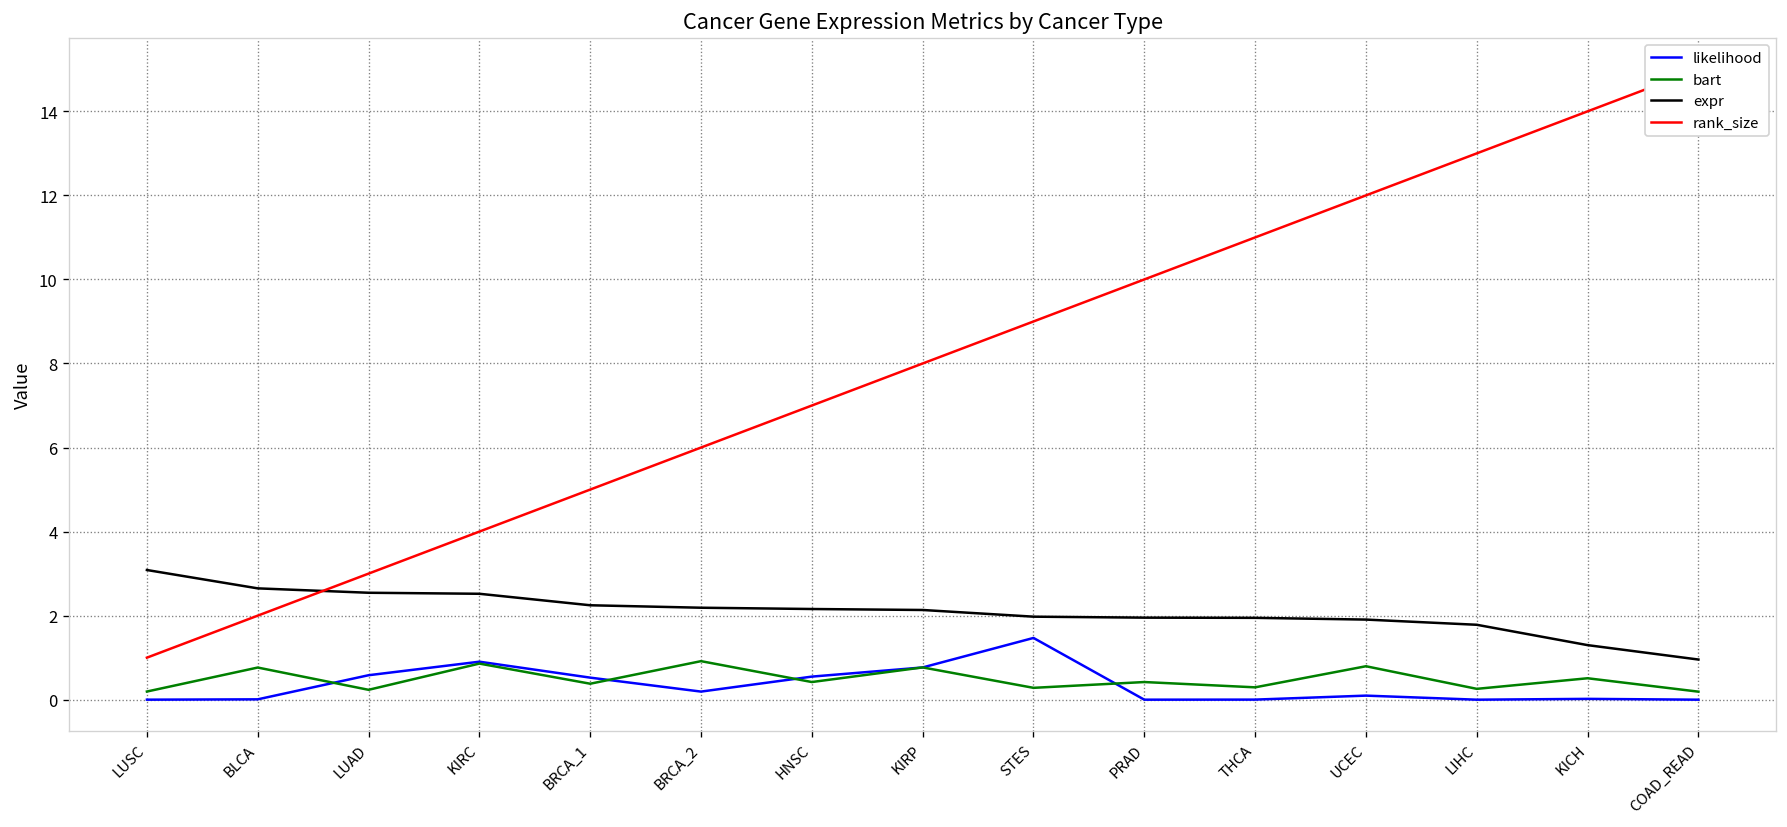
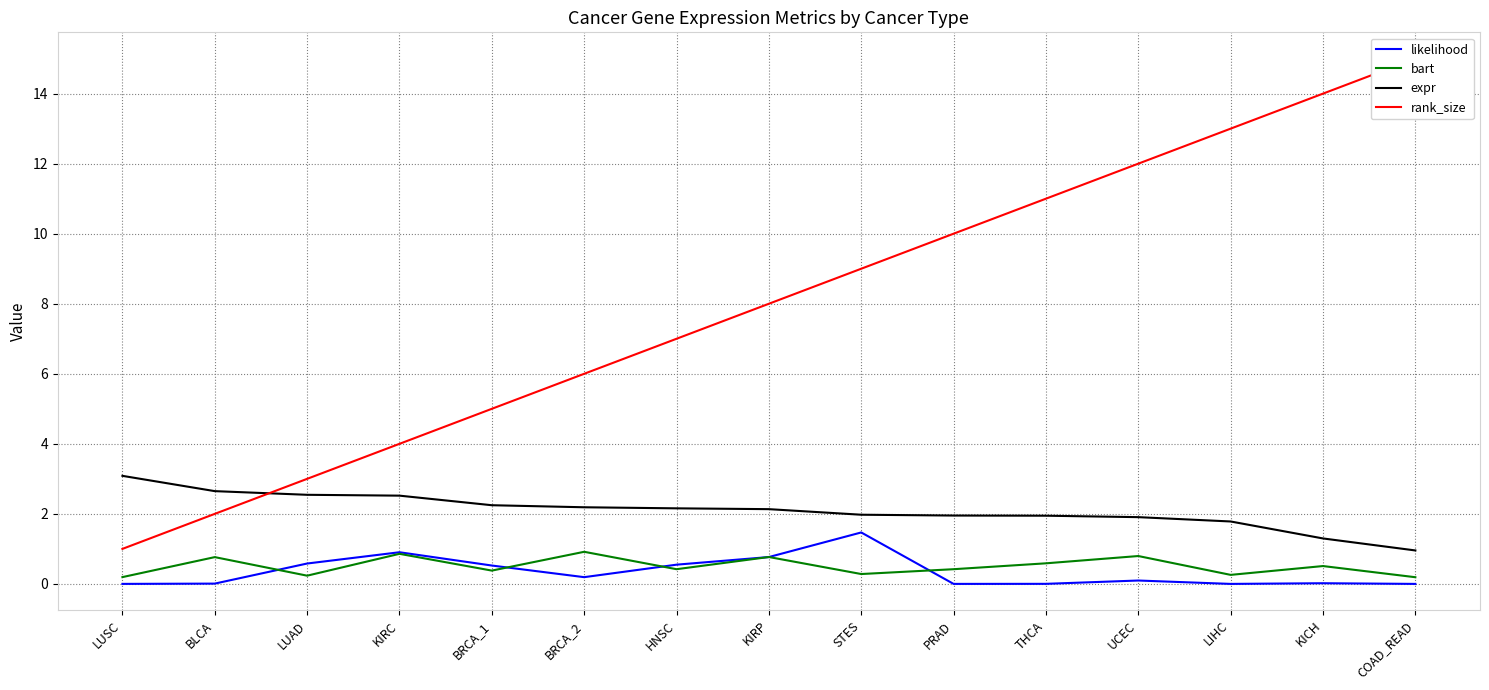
bart, THCA: 0.3 -> 0.6
